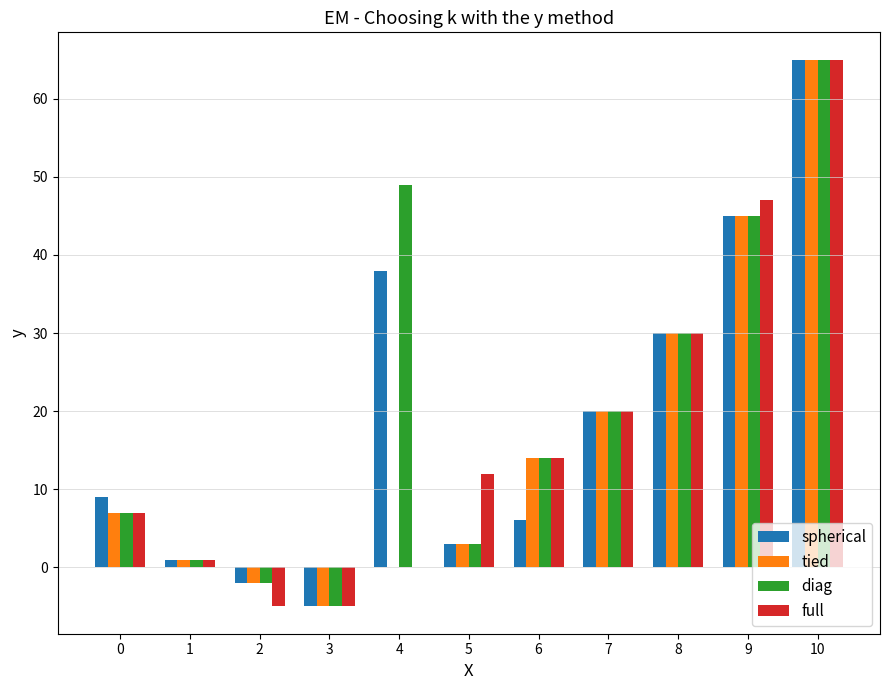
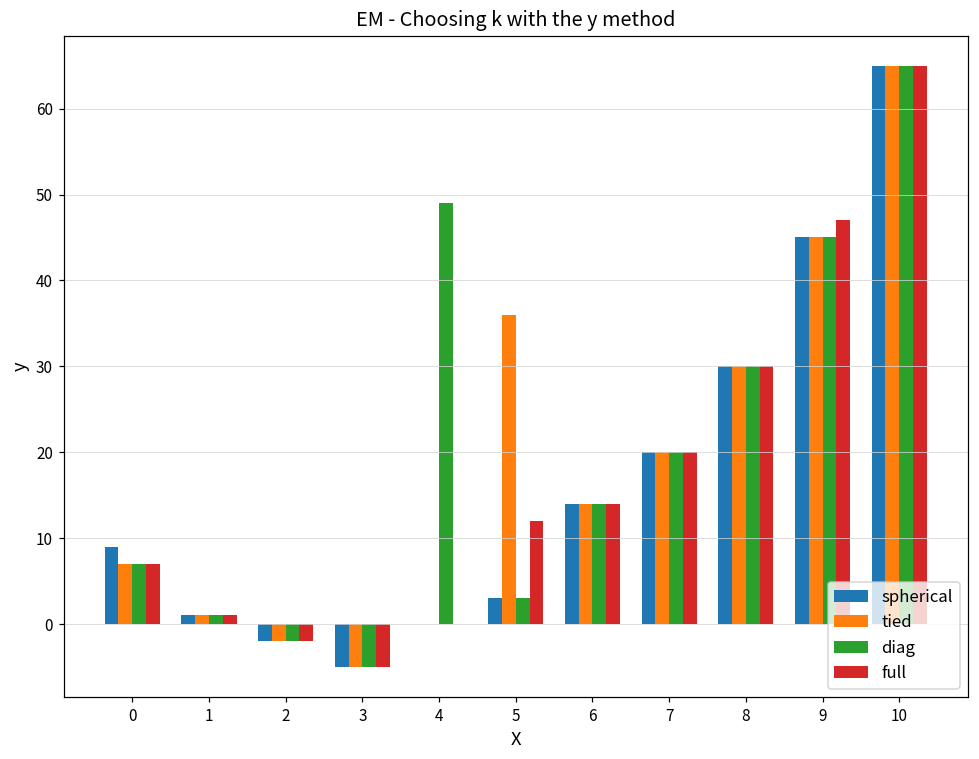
full, 2: -5 -> -2
spherical, 4: 38 -> 0
tied, 5: 3 -> 36
spherical, 6: 6 -> 14
